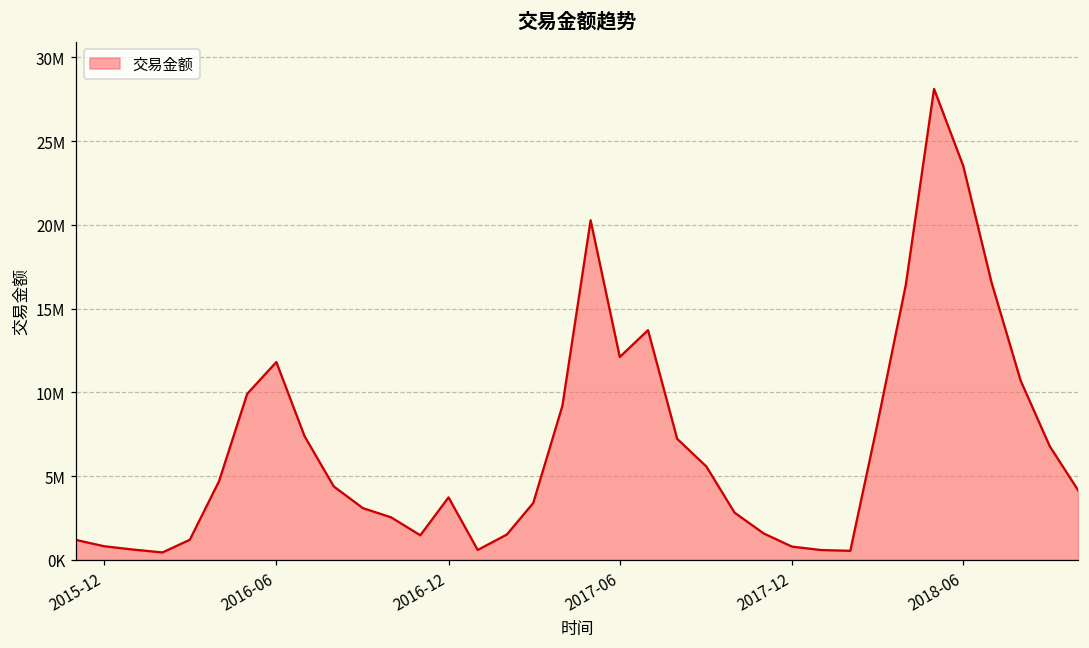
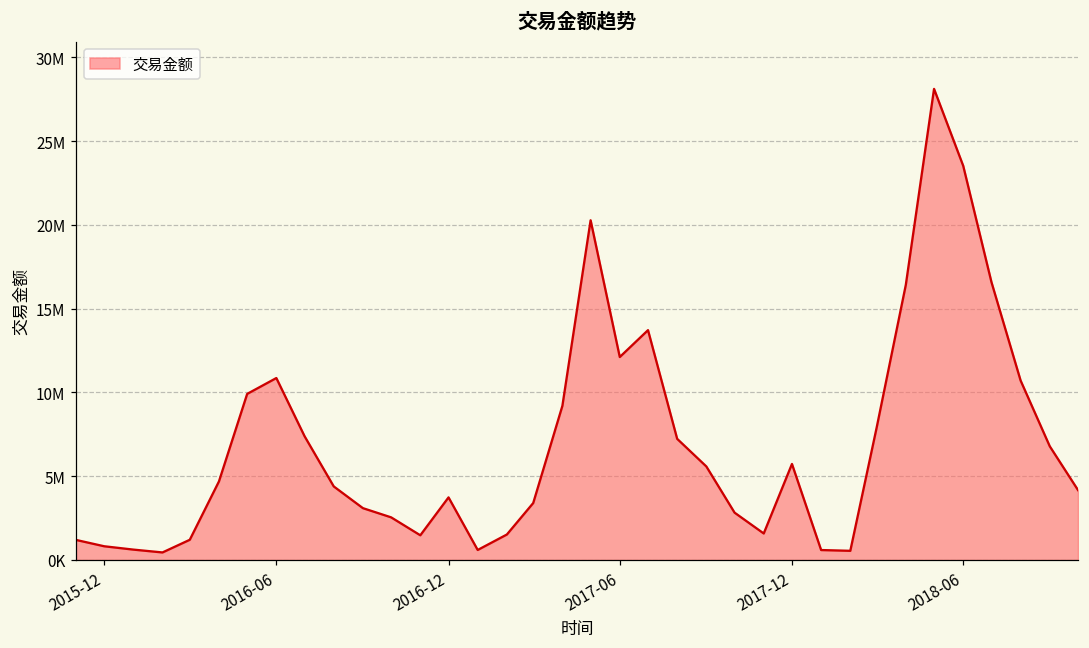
2016-06: 11800000 -> 10900000
2017-12: 800000 -> 5700000
